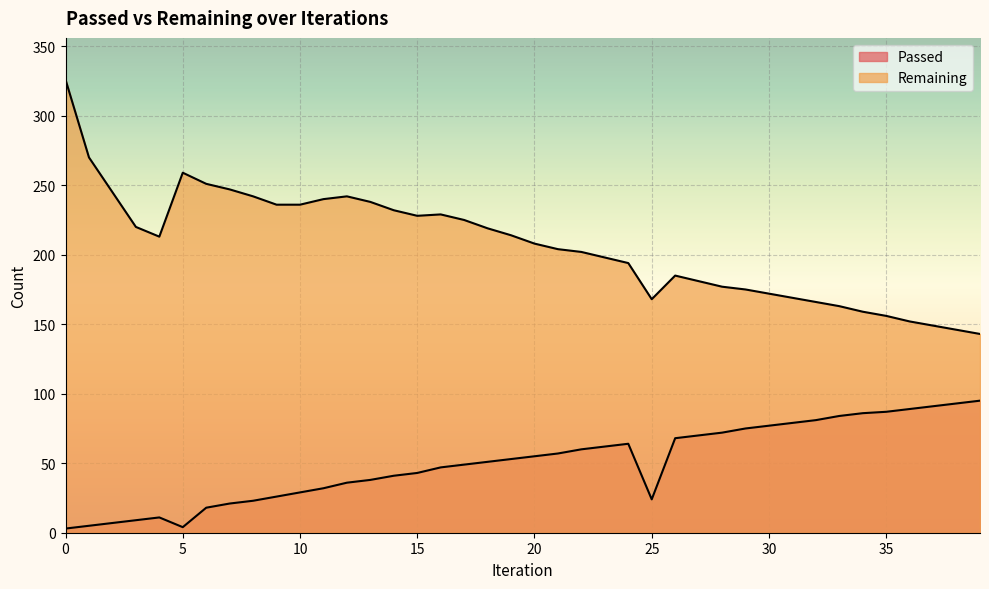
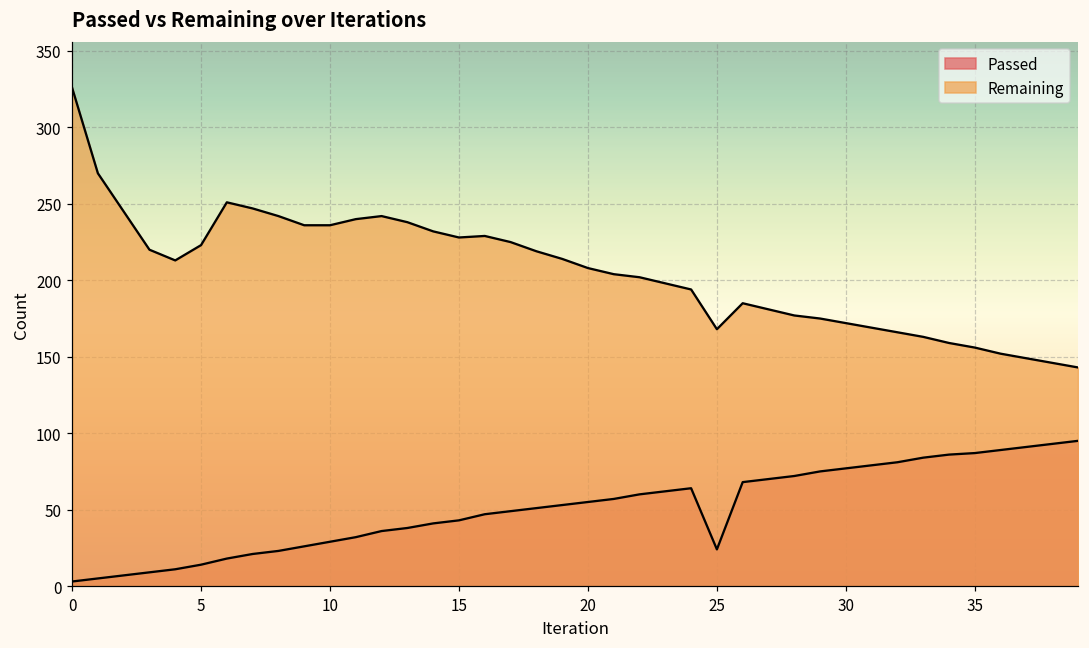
Passed, 5: 4 -> 14
Remaining, 5: 259 -> 223
